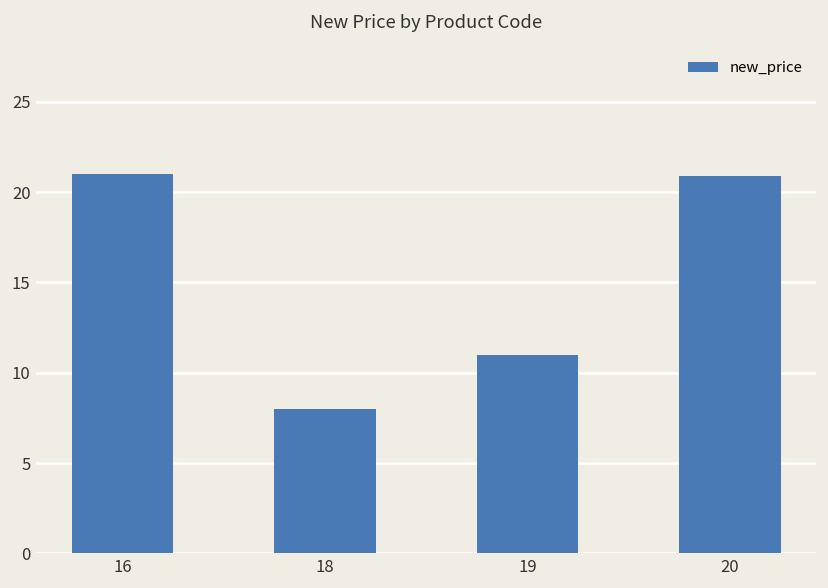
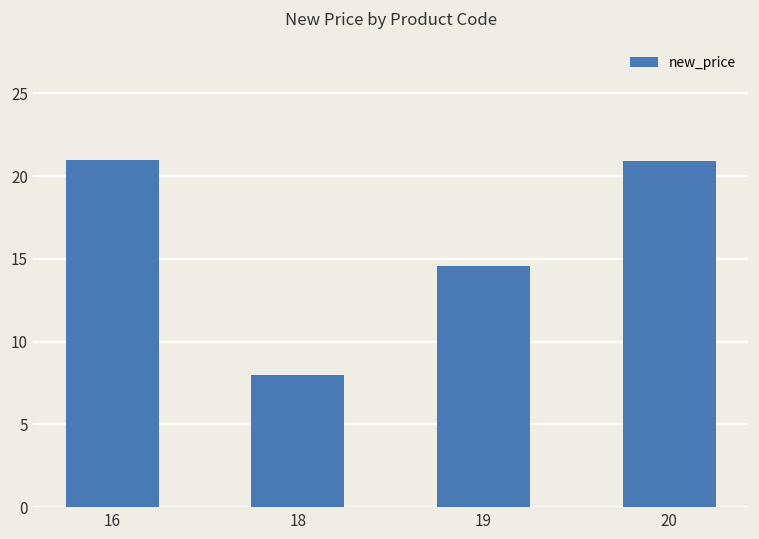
19: 11.0 -> 14.6
